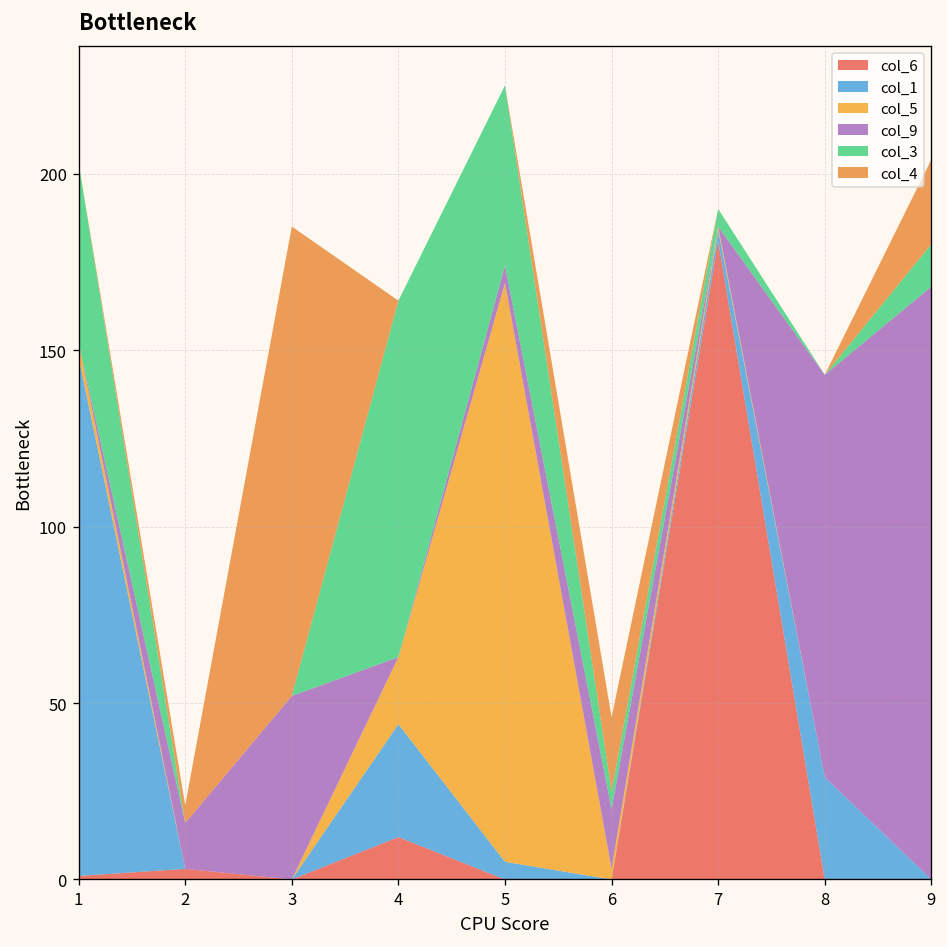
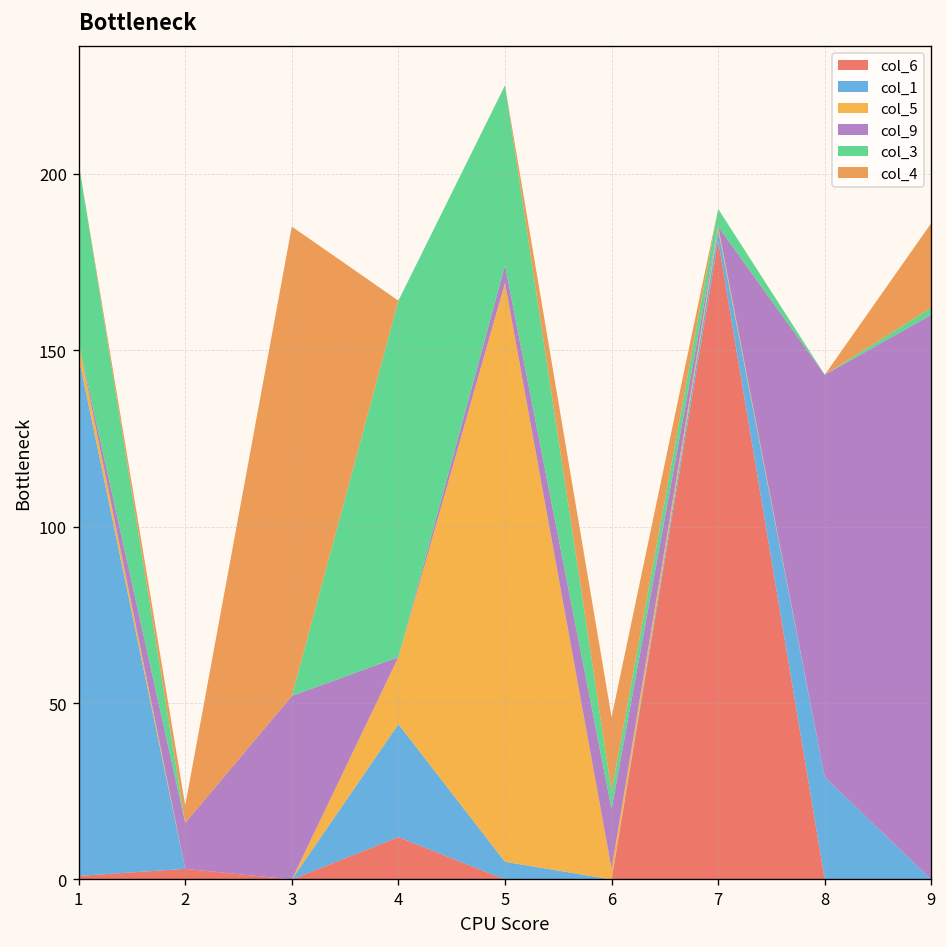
col_9, 9: 168 -> 160
col_3, 9: 12 -> 2
